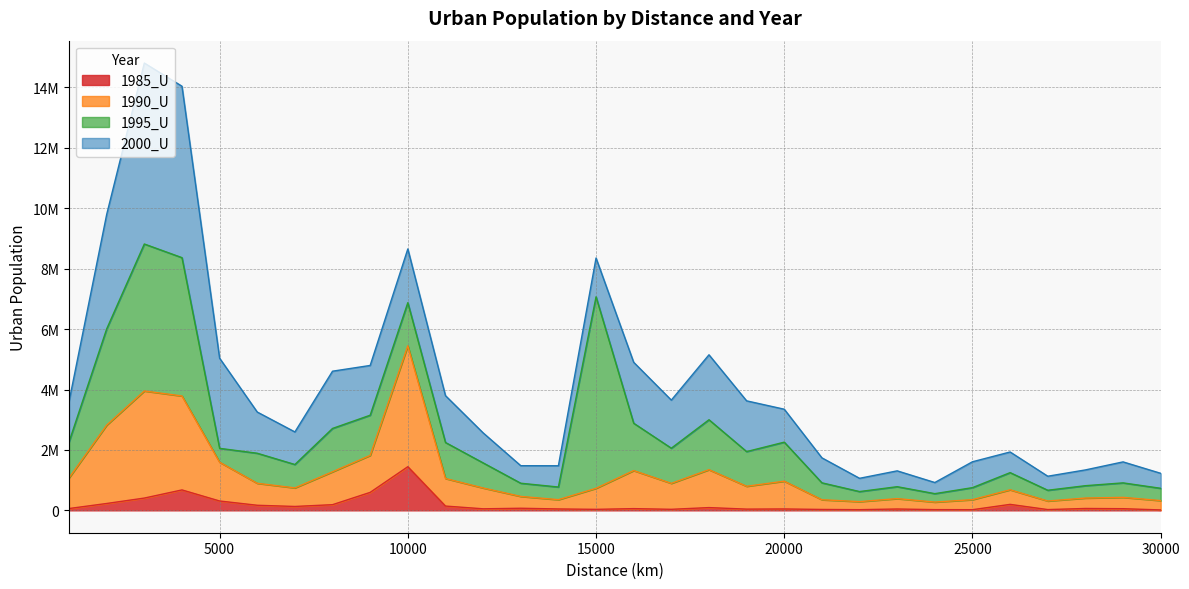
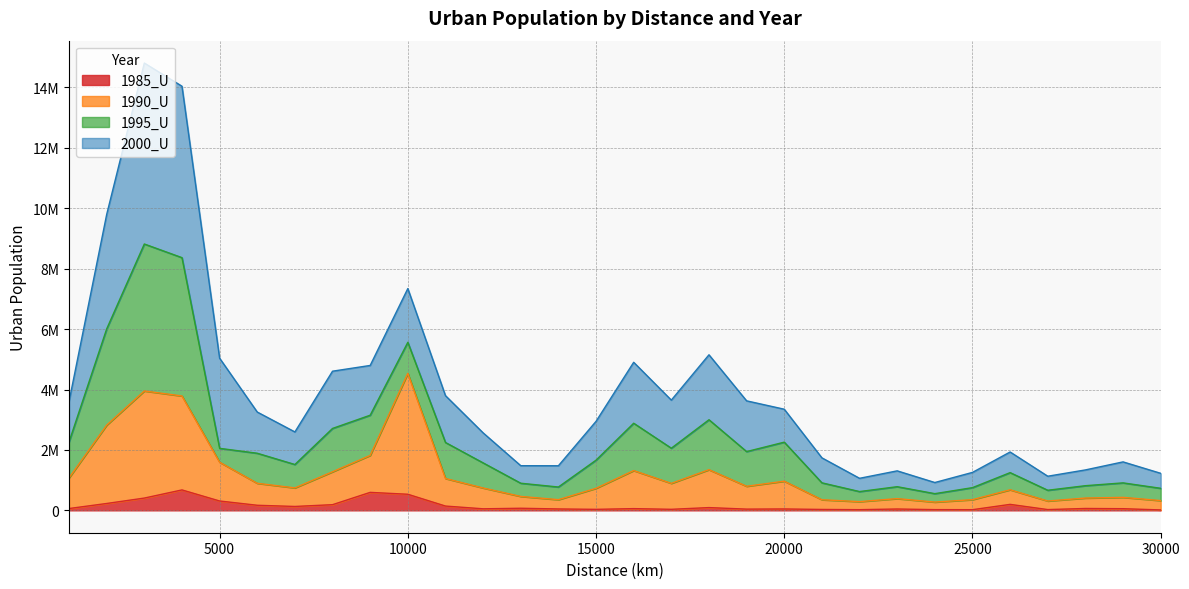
1985_U, 10000: 1400000 -> 500000
1995_U, 10000: 1400000 -> 1000000
1995_U, 15000: 6300000 -> 900000
2000_U, 25000: 900000 -> 500000
